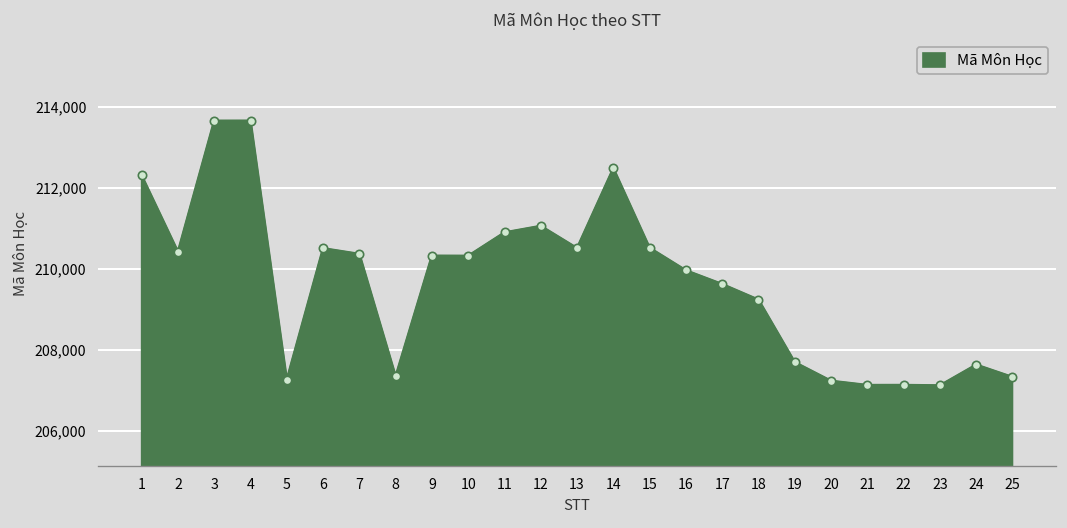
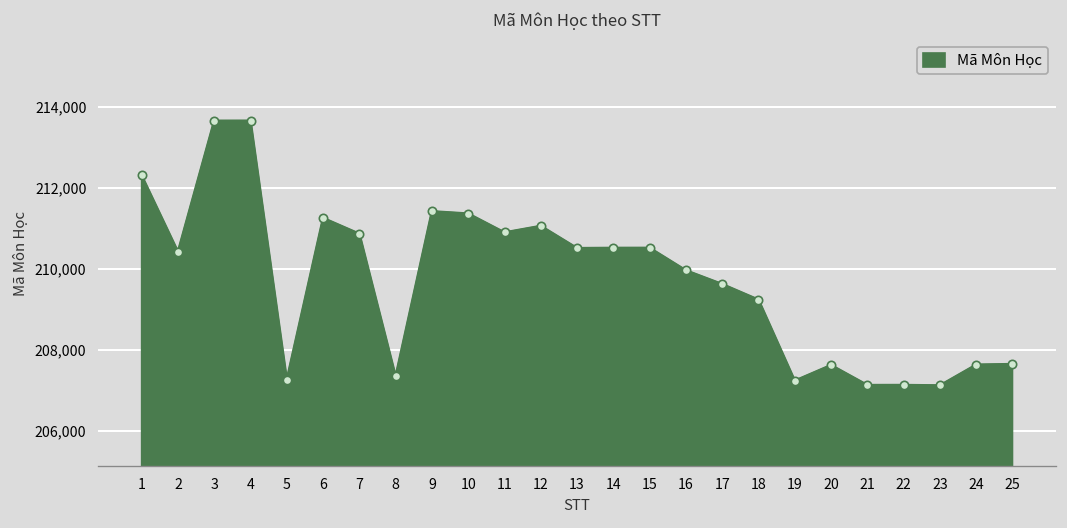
6: 210,500 -> 211,300
7: 210,400 -> 210,900
9: 210,300 -> 211,400
10: 210,300 -> 211,400
14: 212,500 -> 210,500
19: 207,700 -> 207,200
20: 207,200 -> 207,600
25: 207,300 -> 207,600
